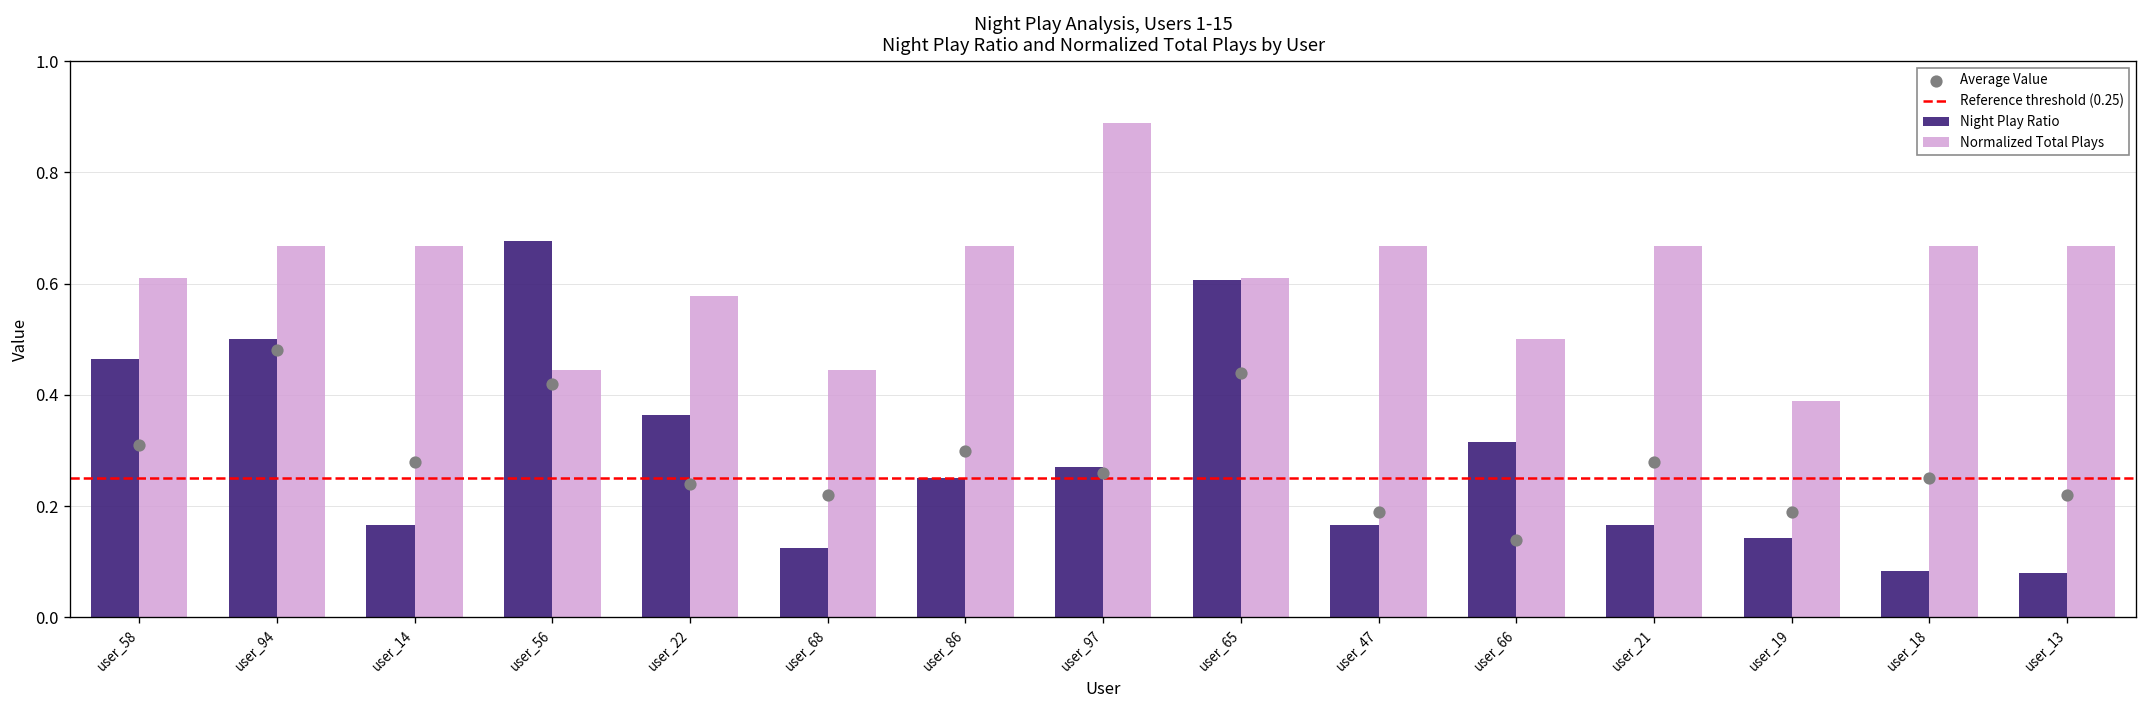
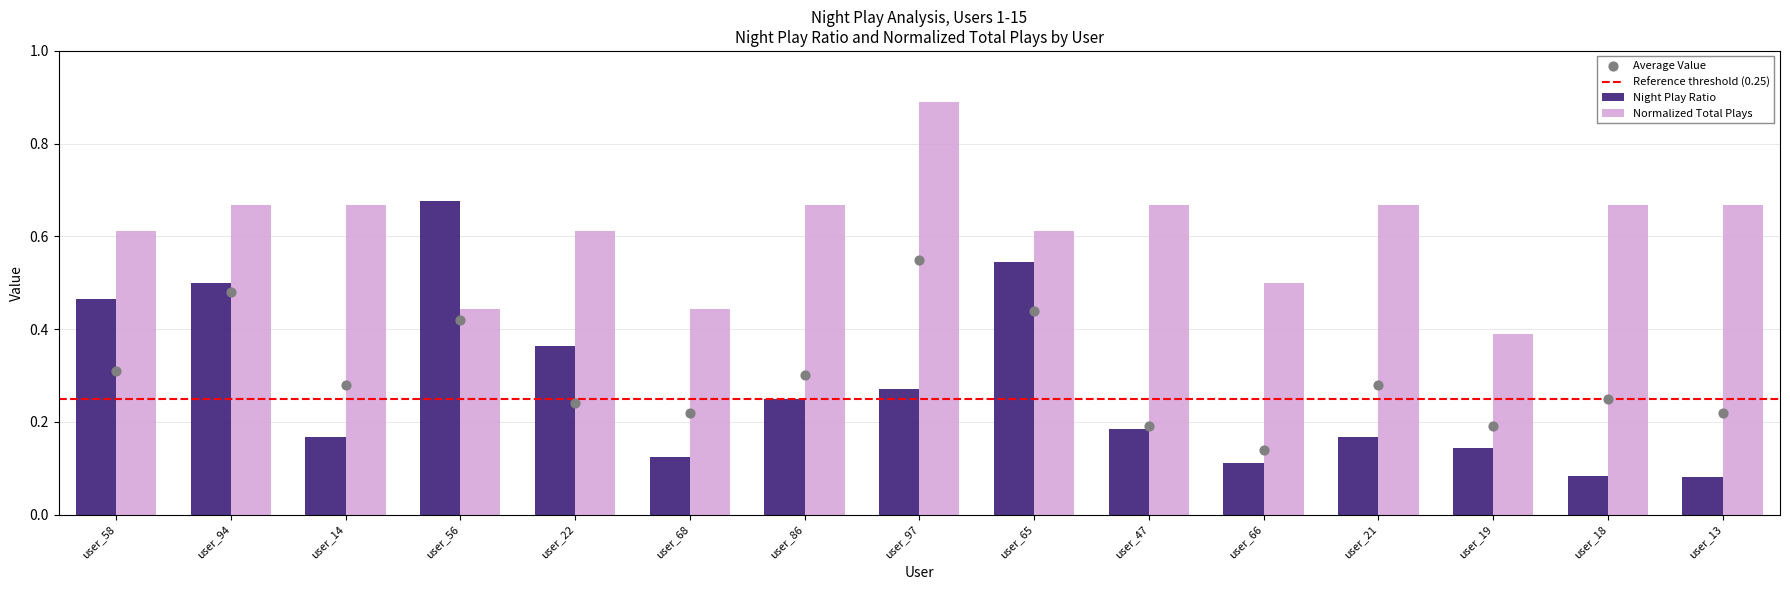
Normalized Total Plays, user_22: 0.58 -> 0.61
Average Value, user_97: 0.26 -> 0.55
Night Play Ratio, user_65: 0.61 -> 0.55
Night Play Ratio, user_47: 0.17 -> 0.18
Night Play Ratio, user_66: 0.31 -> 0.11
